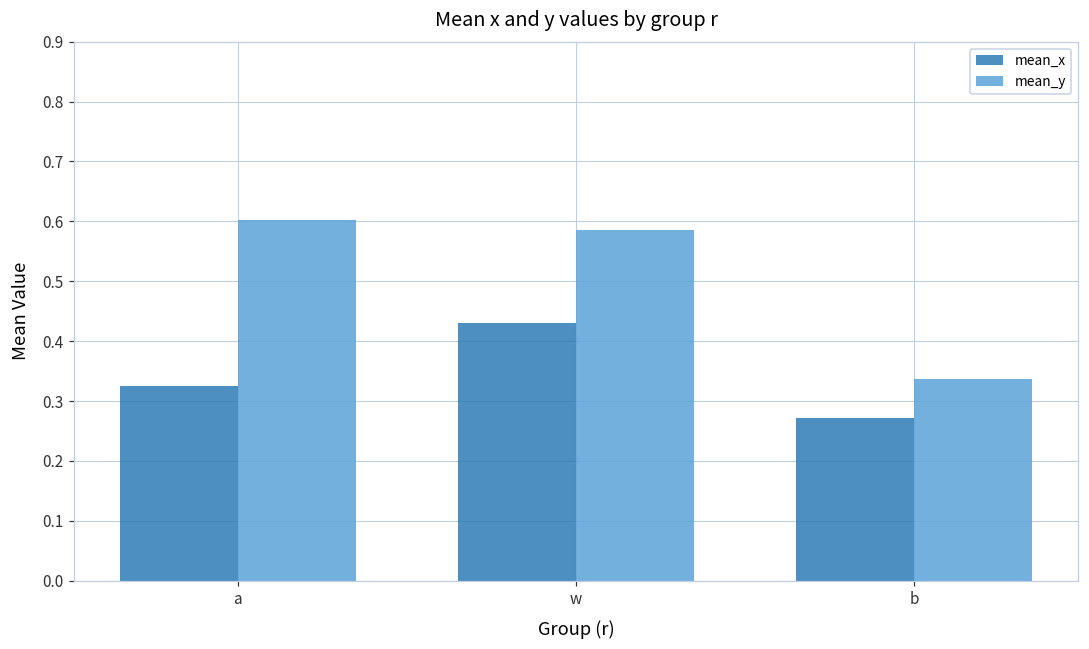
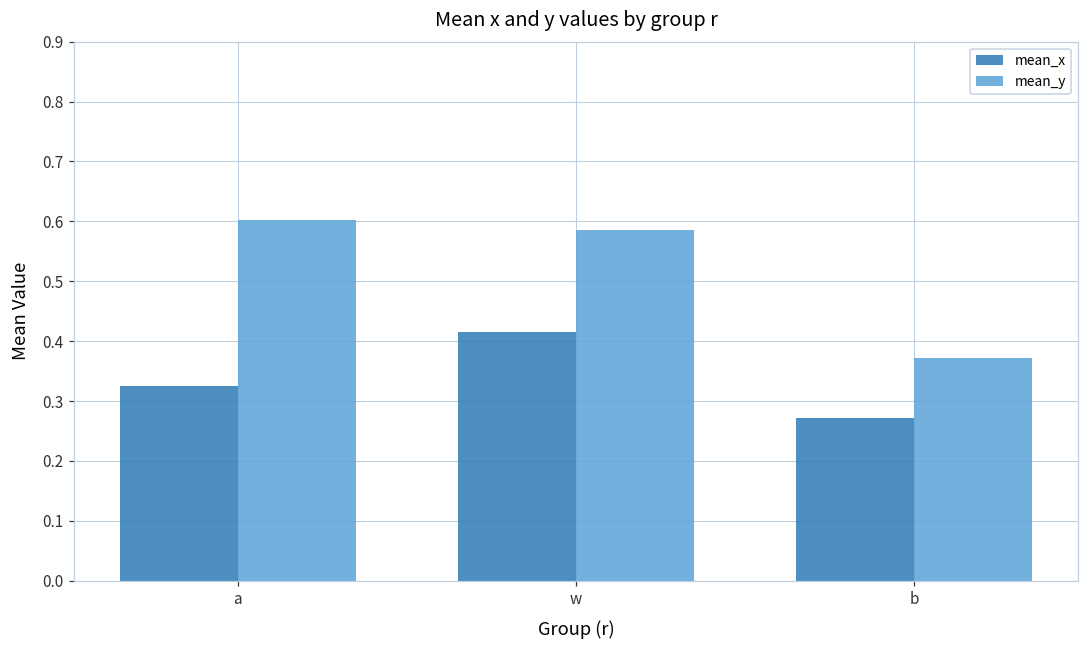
mean_x, w: 0.43 -> 0.41
mean_y, b: 0.34 -> 0.37
